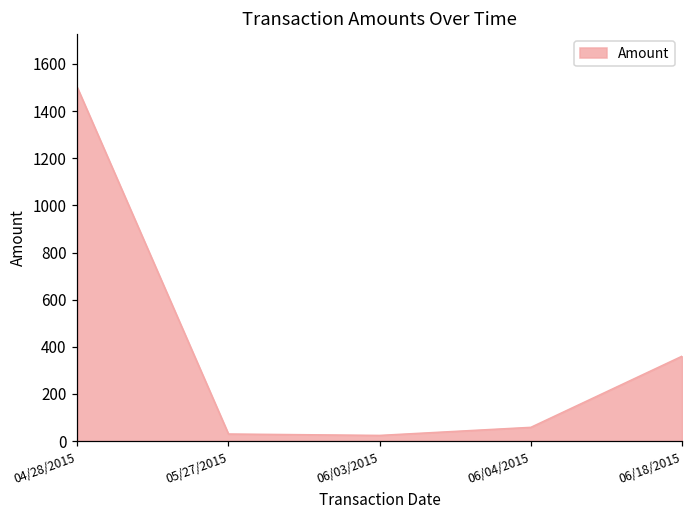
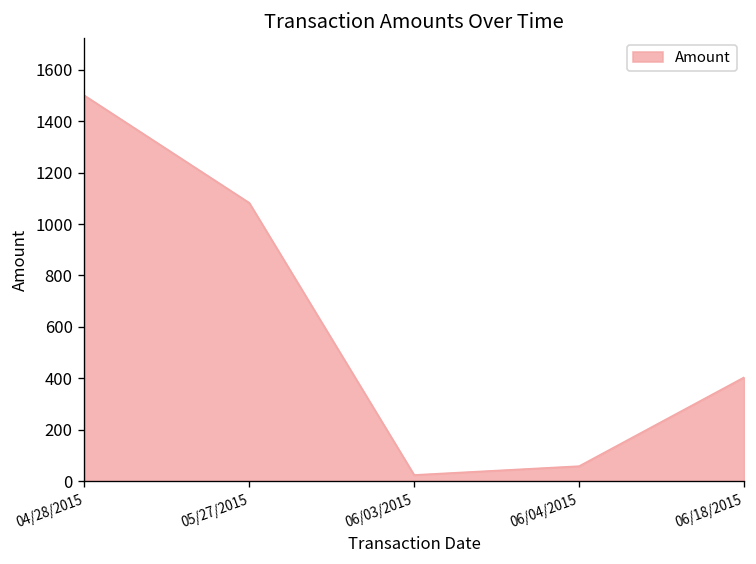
05/27/2015: 30 -> 1080
06/18/2015: 360 -> 400
